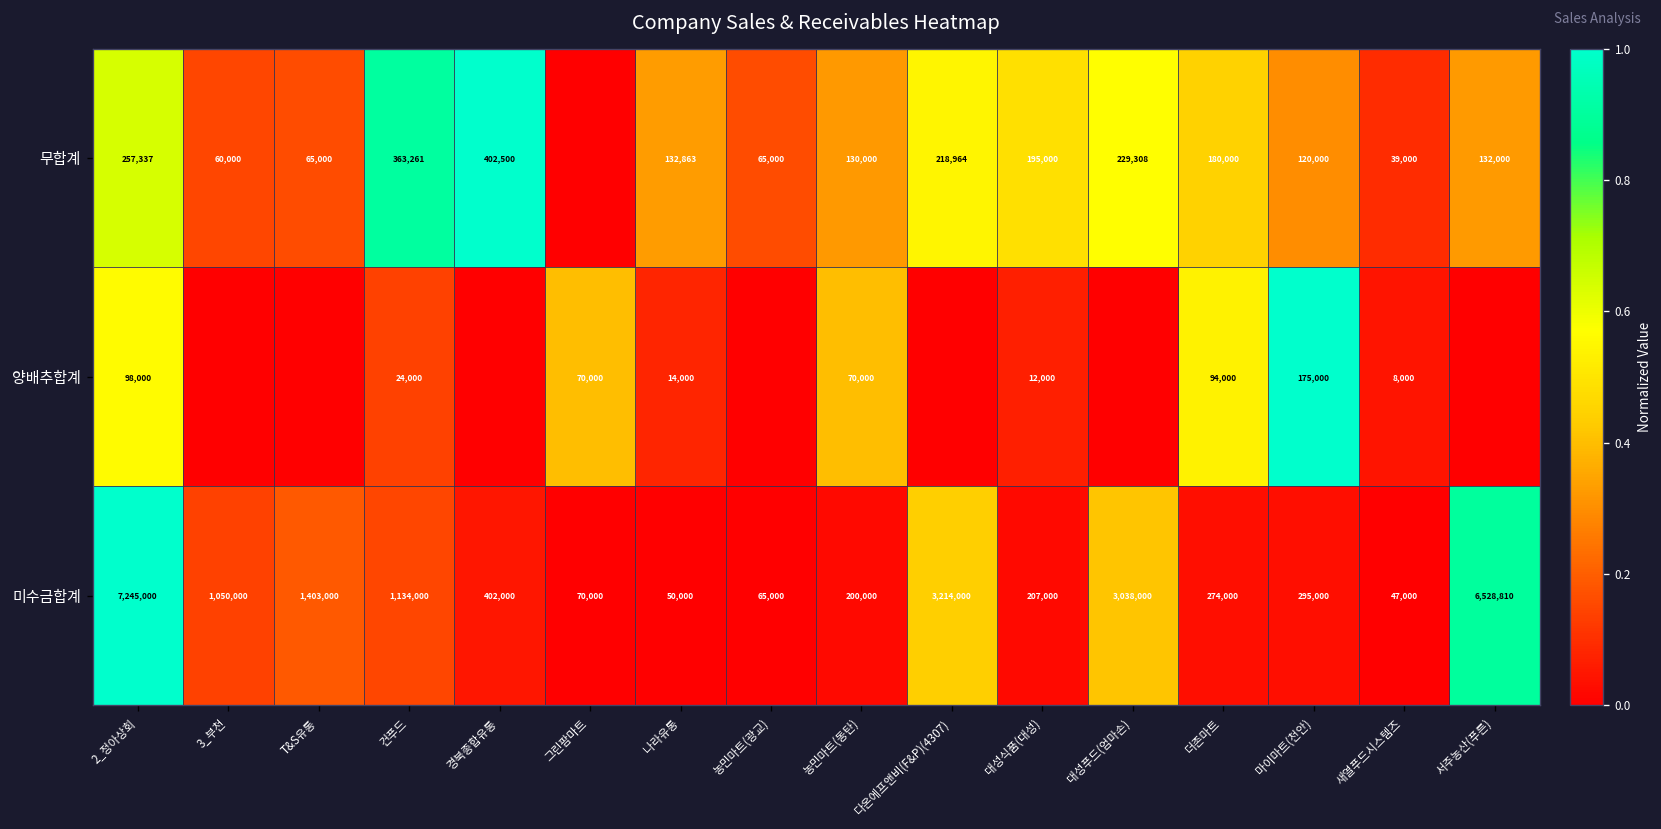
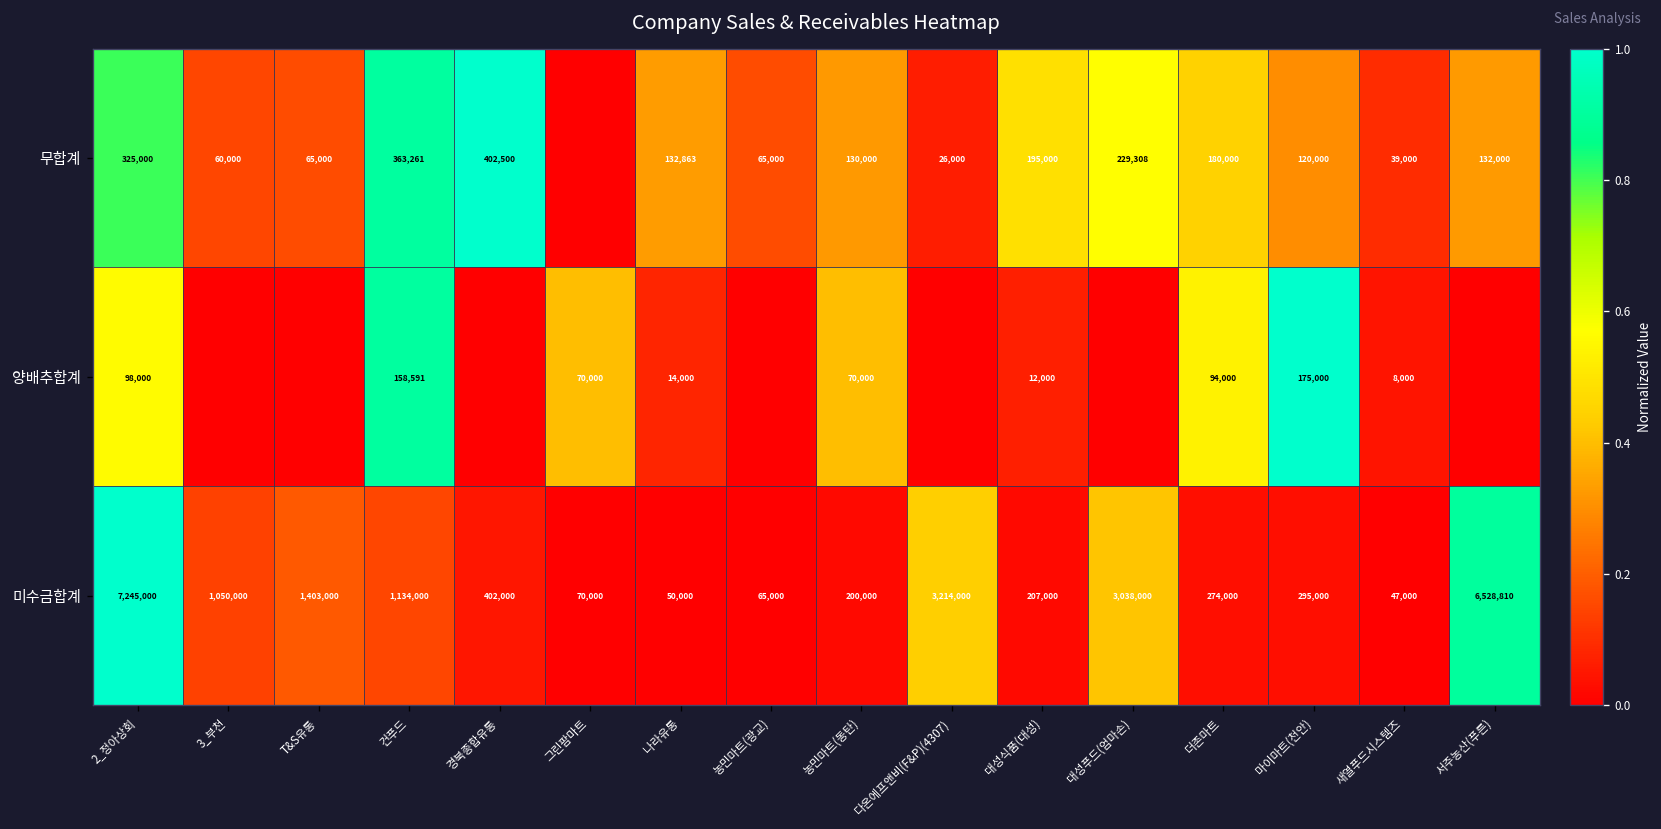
무합계, 2_정아상회: 257,337 -> 325,000
무합계, 다온에프앤비(F&P)(4307): 218,964 -> 26,000
양배추합계, 건푸드: 24,000 -> 158,591
